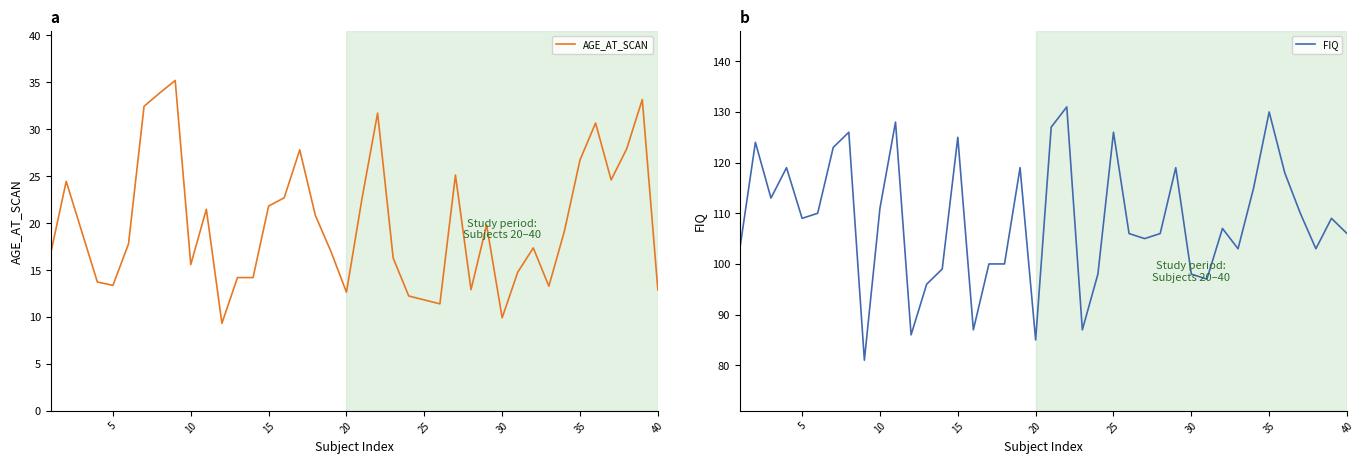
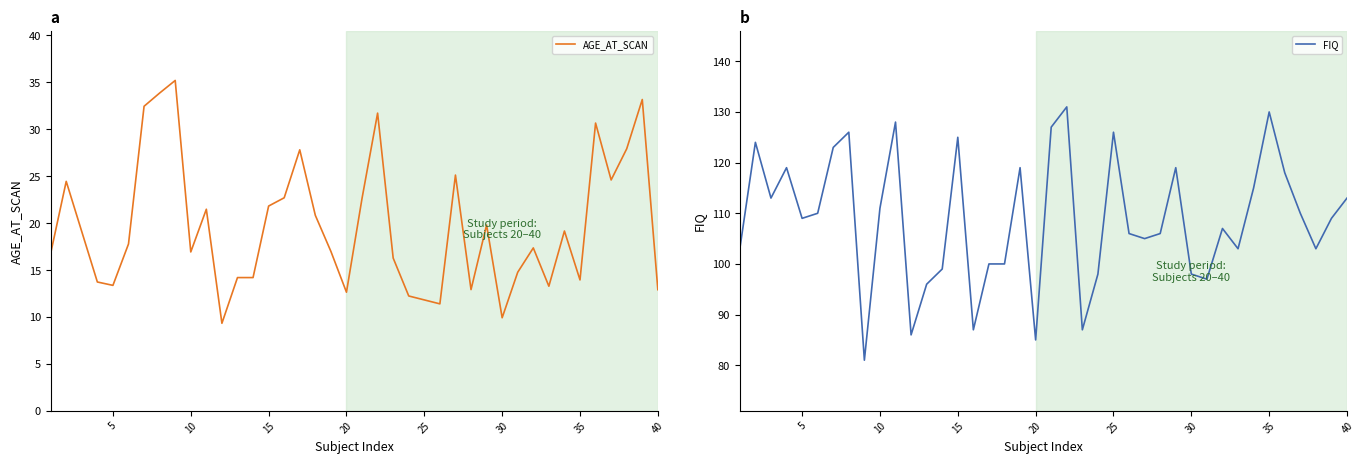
a, 10: 16 -> 17
a, 35: 27 -> 14
b, 40: 106 -> 113
